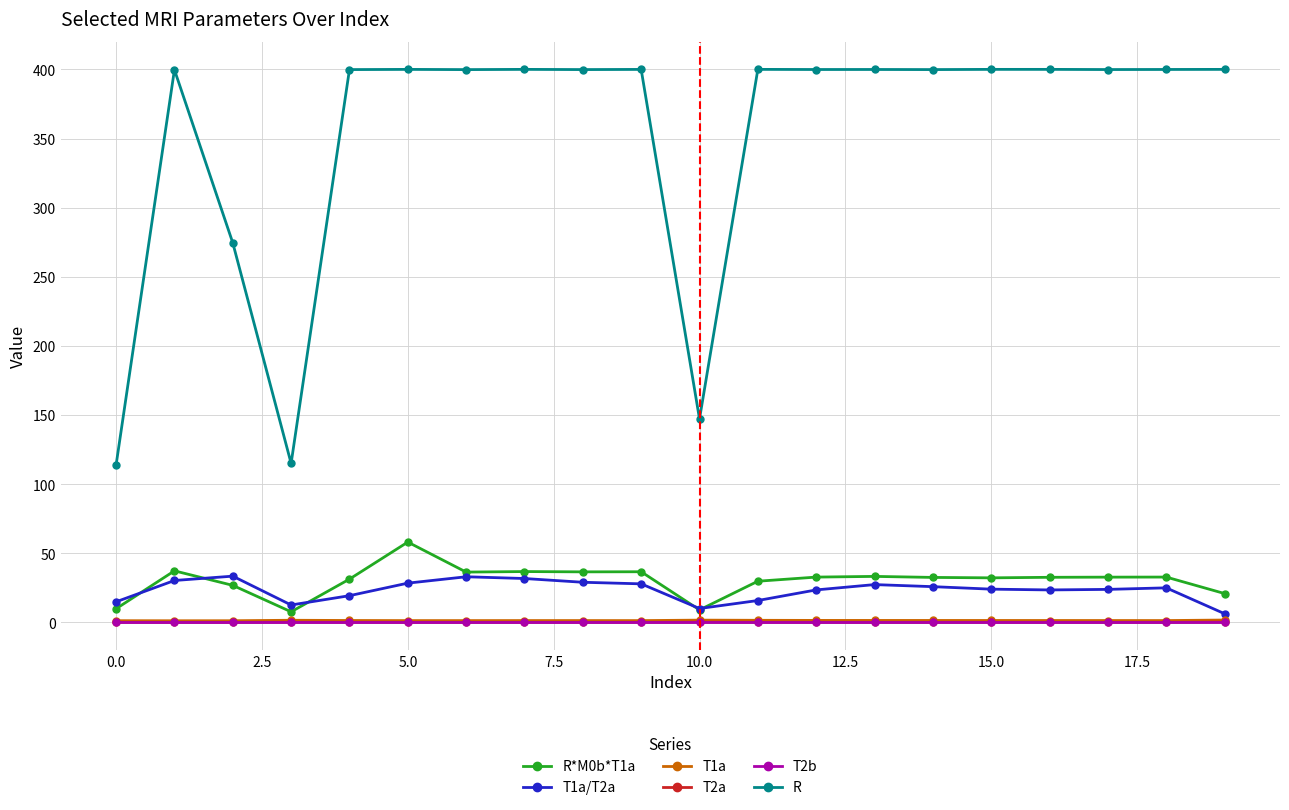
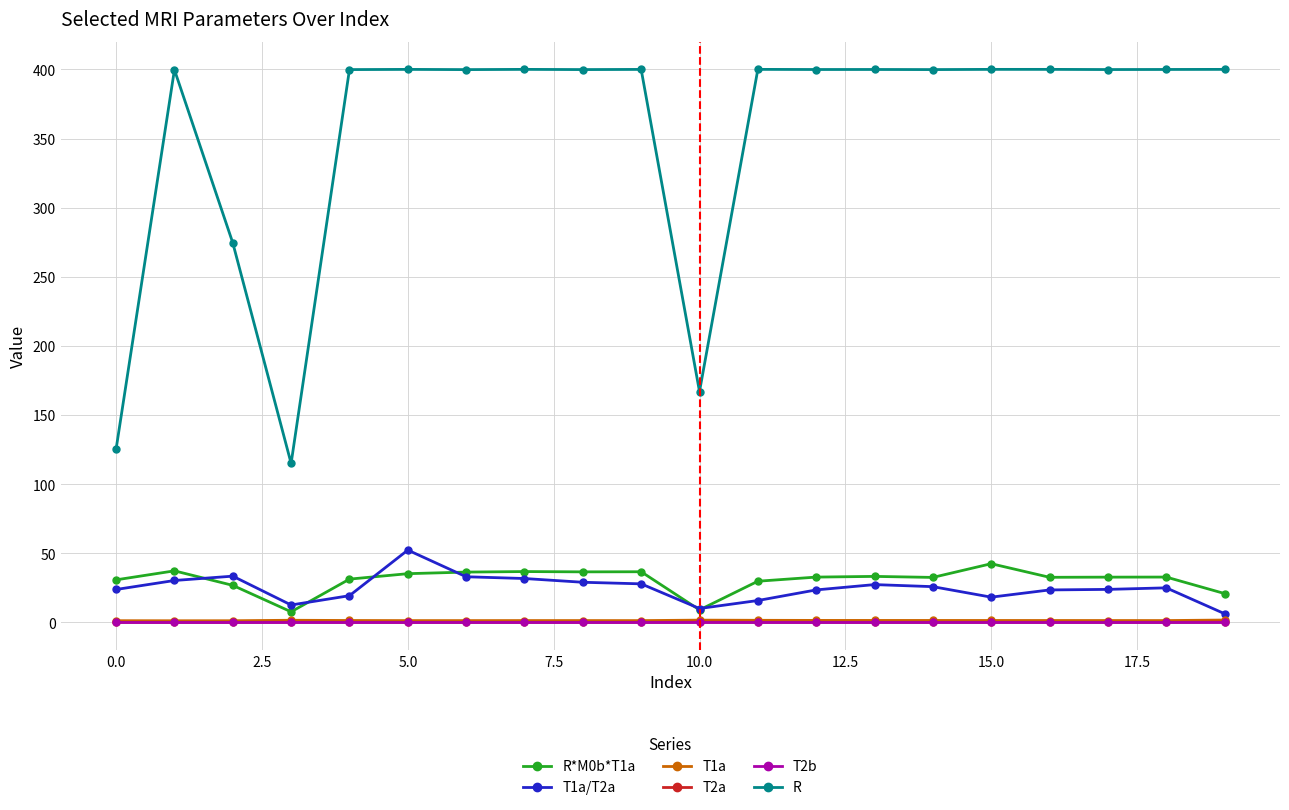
R*M0b*T1a, 0.0: 10 -> 31
T1a/T2a, 0.0: 15 -> 24
R, 0.0: 114 -> 125
R*M0b*T1a, 5.0: 58 -> 35
T1a/T2a, 5.0: 28 -> 52
R, 10.0: 147 -> 167
R*M0b*T1a, 15.0: 32 -> 42
T1a/T2a, 15.0: 24 -> 18
